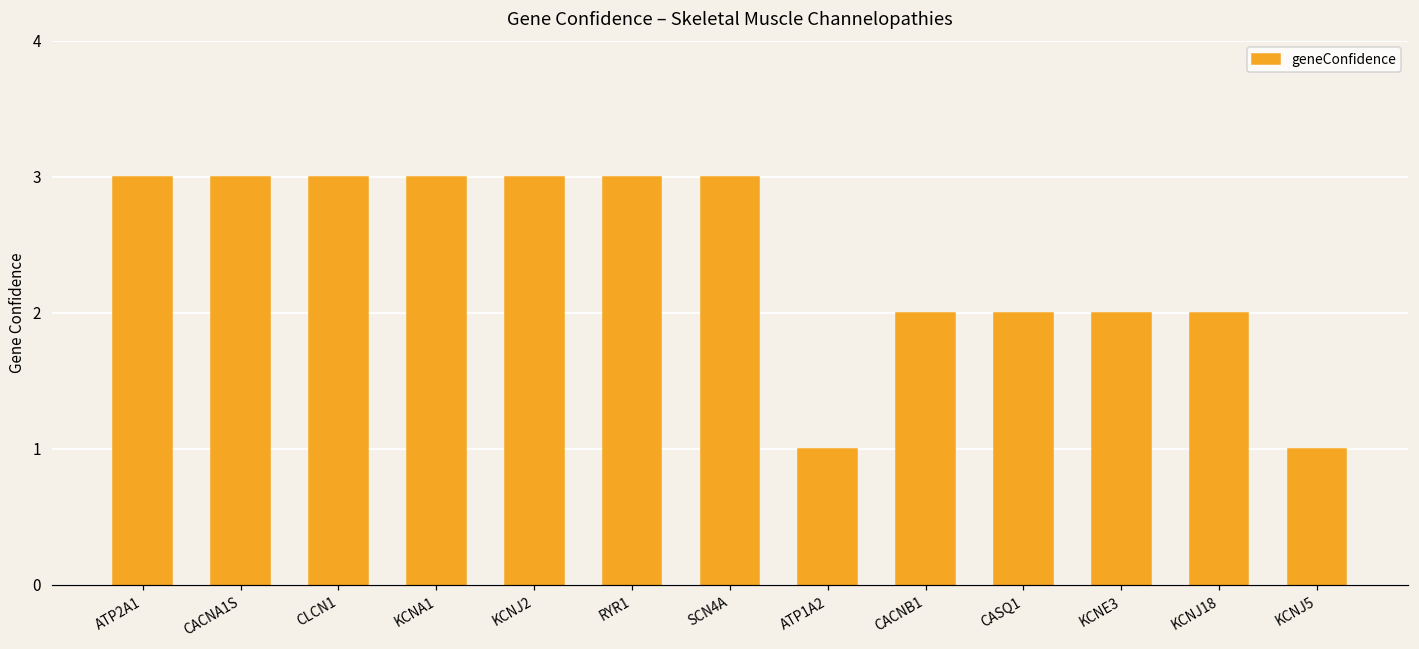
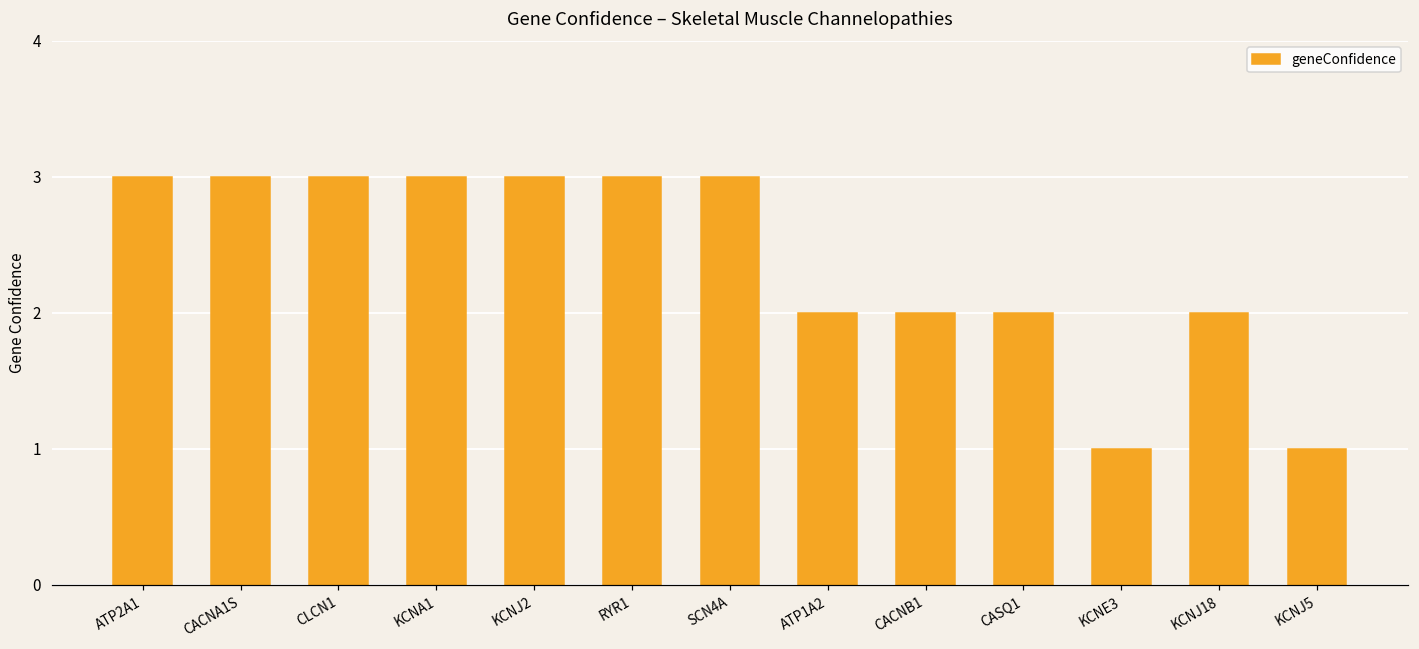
ATP1A2: 1 -> 2
KCNE3: 2 -> 1
